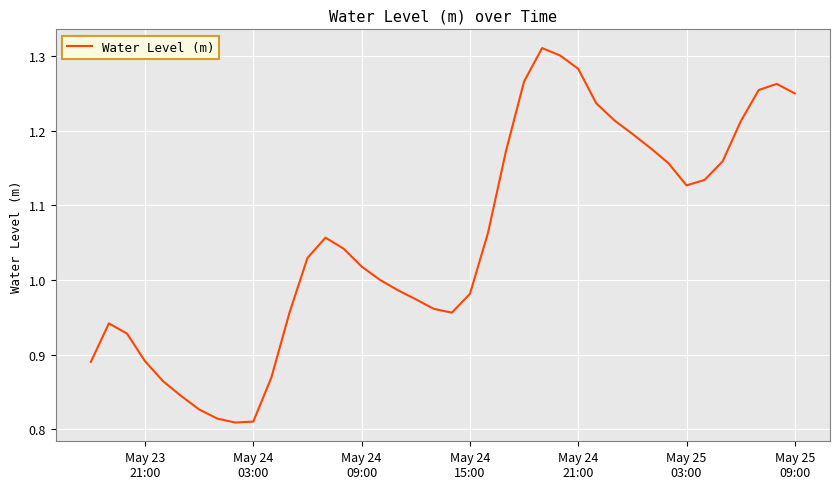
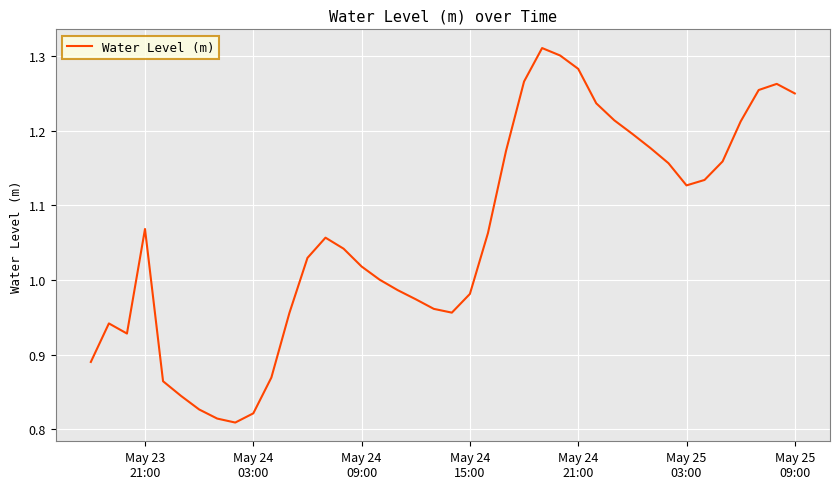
May 23 21:00: 0.89 -> 1.07
May 24 03:00: 0.81 -> 0.82
